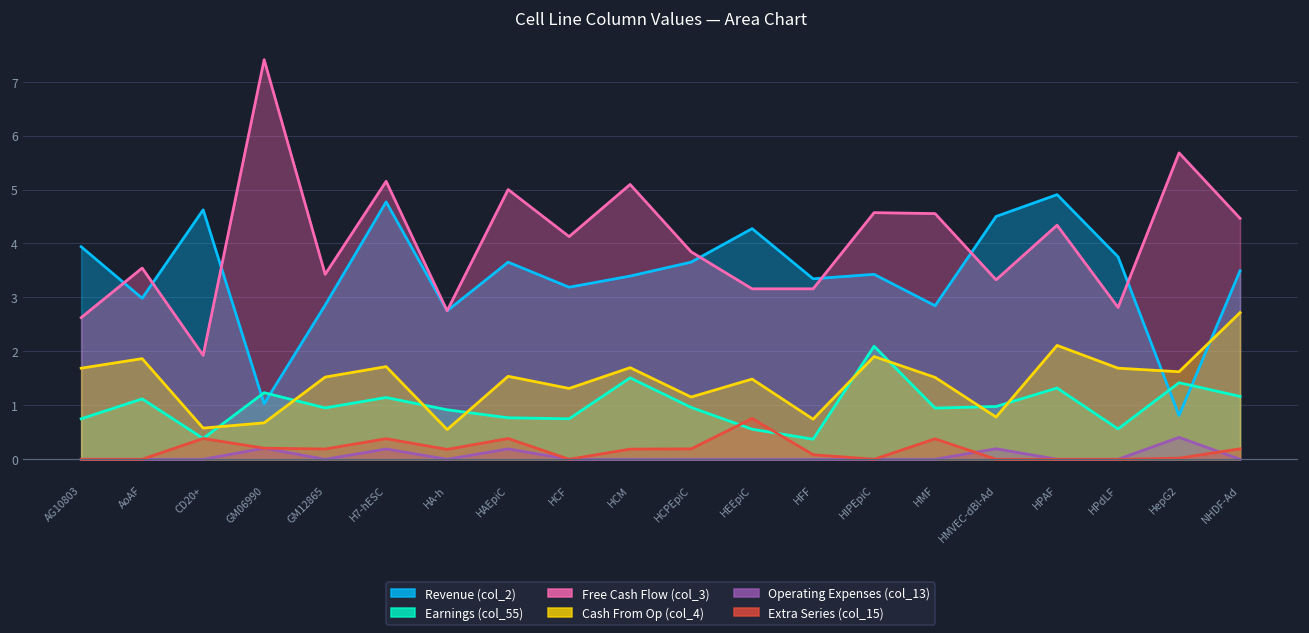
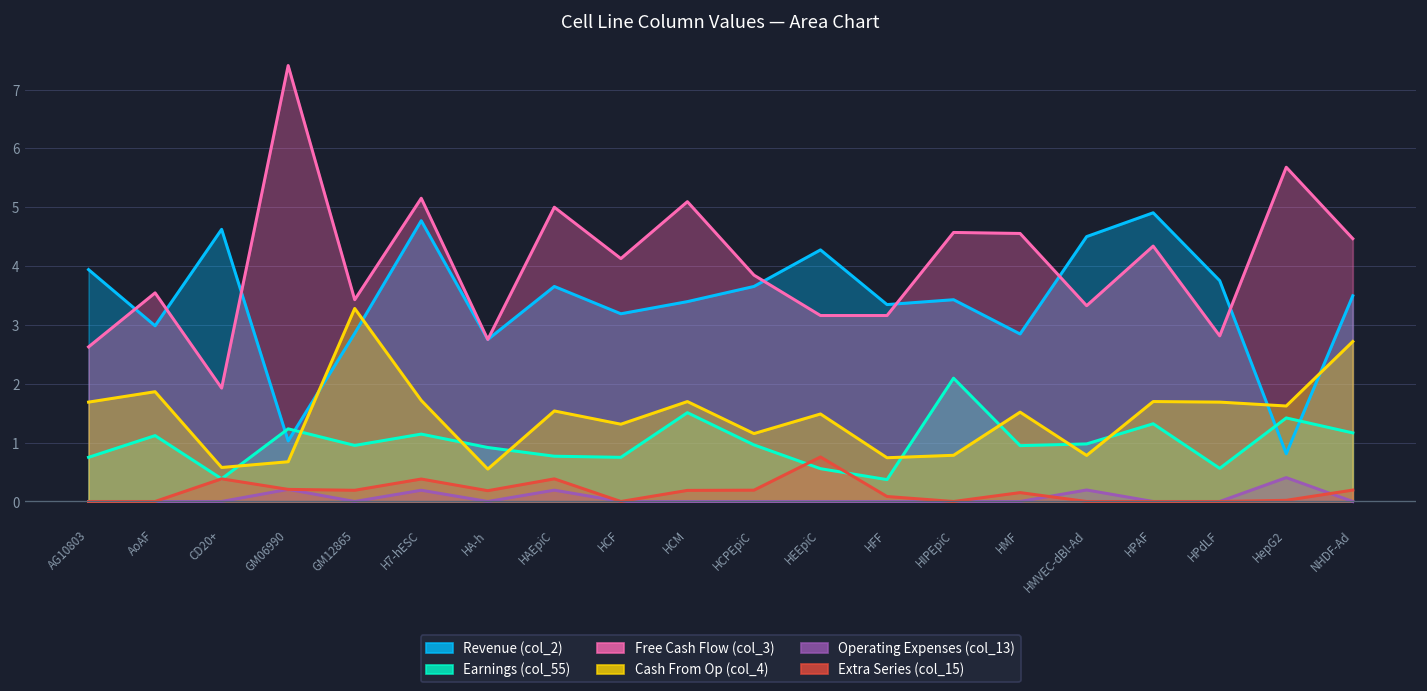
Cash From Op (col_4), GM12865: 1.5 -> 3.3
Cash From Op (col_4), HIPEpiC: 1.9 -> 0.8
Extra Series (col_15), HMF: 0.4 -> 0.2
Cash From Op (col_4), HPAF: 2.1 -> 1.7
